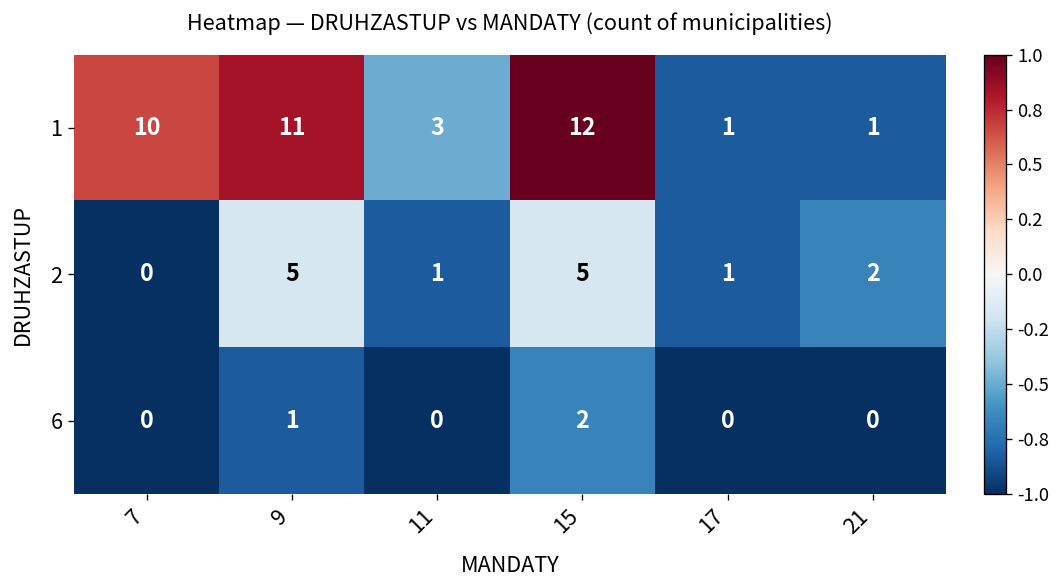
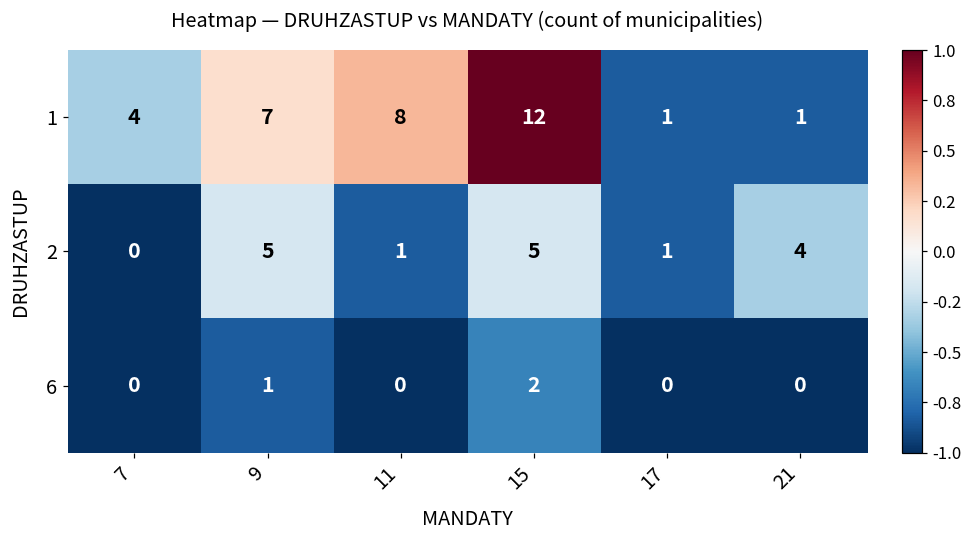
1, 7: 10 -> 4
1, 9: 11 -> 7
1, 11: 3 -> 8
2, 21: 2 -> 4
